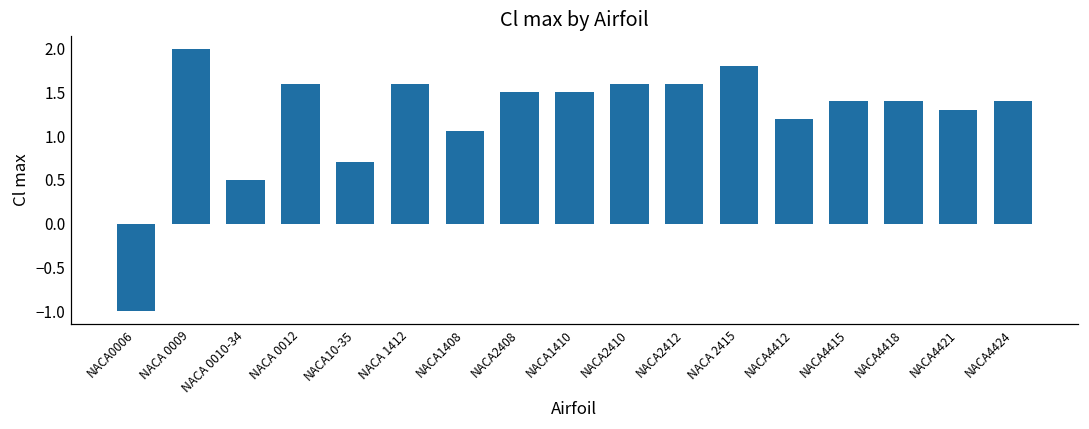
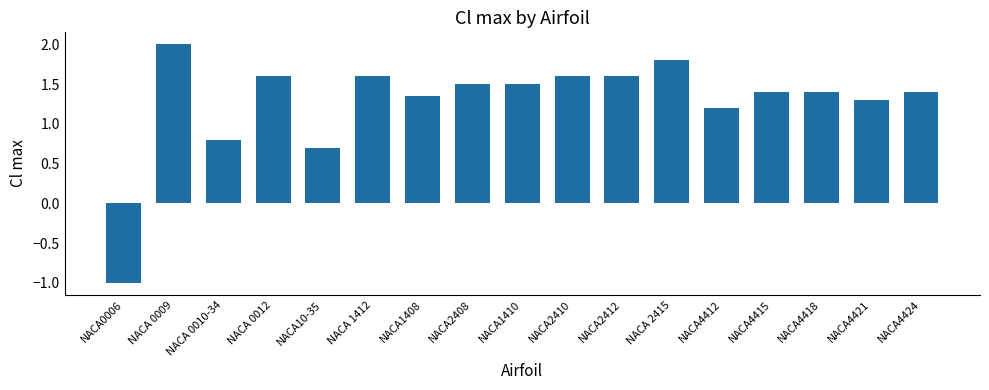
NACA 0010-34: 0.5 -> 0.8
NACA1408: 1.1 -> 1.4
